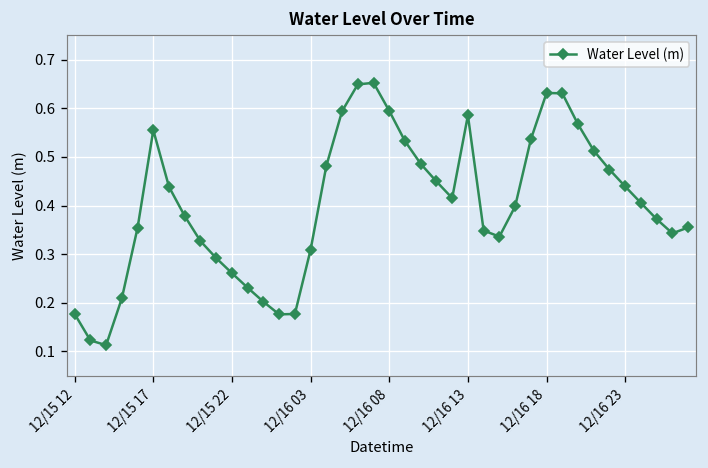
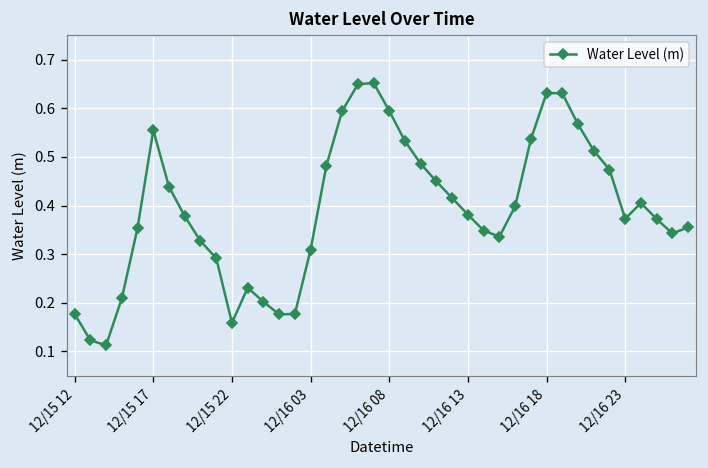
12/15 22: 0.26 -> 0.16
12/16 13: 0.59 -> 0.38
12/16 23: 0.44 -> 0.37
